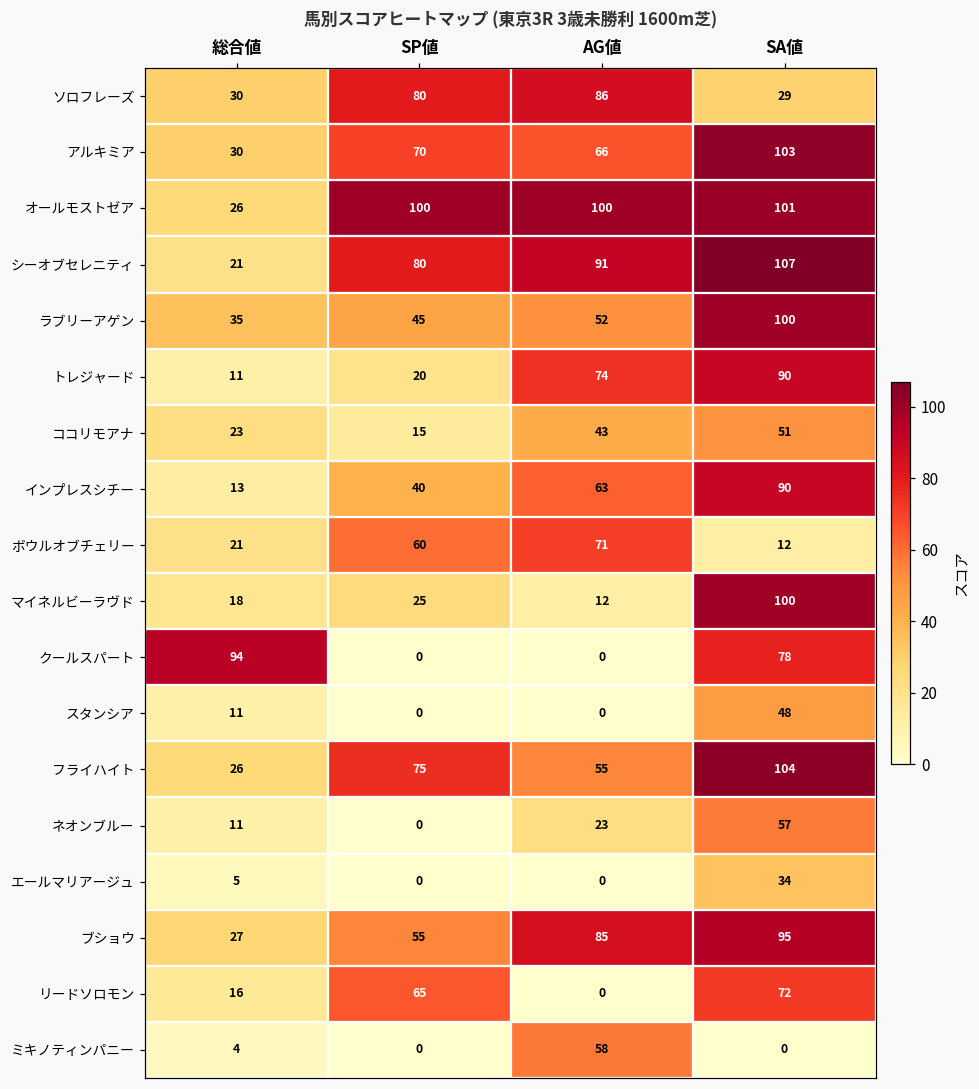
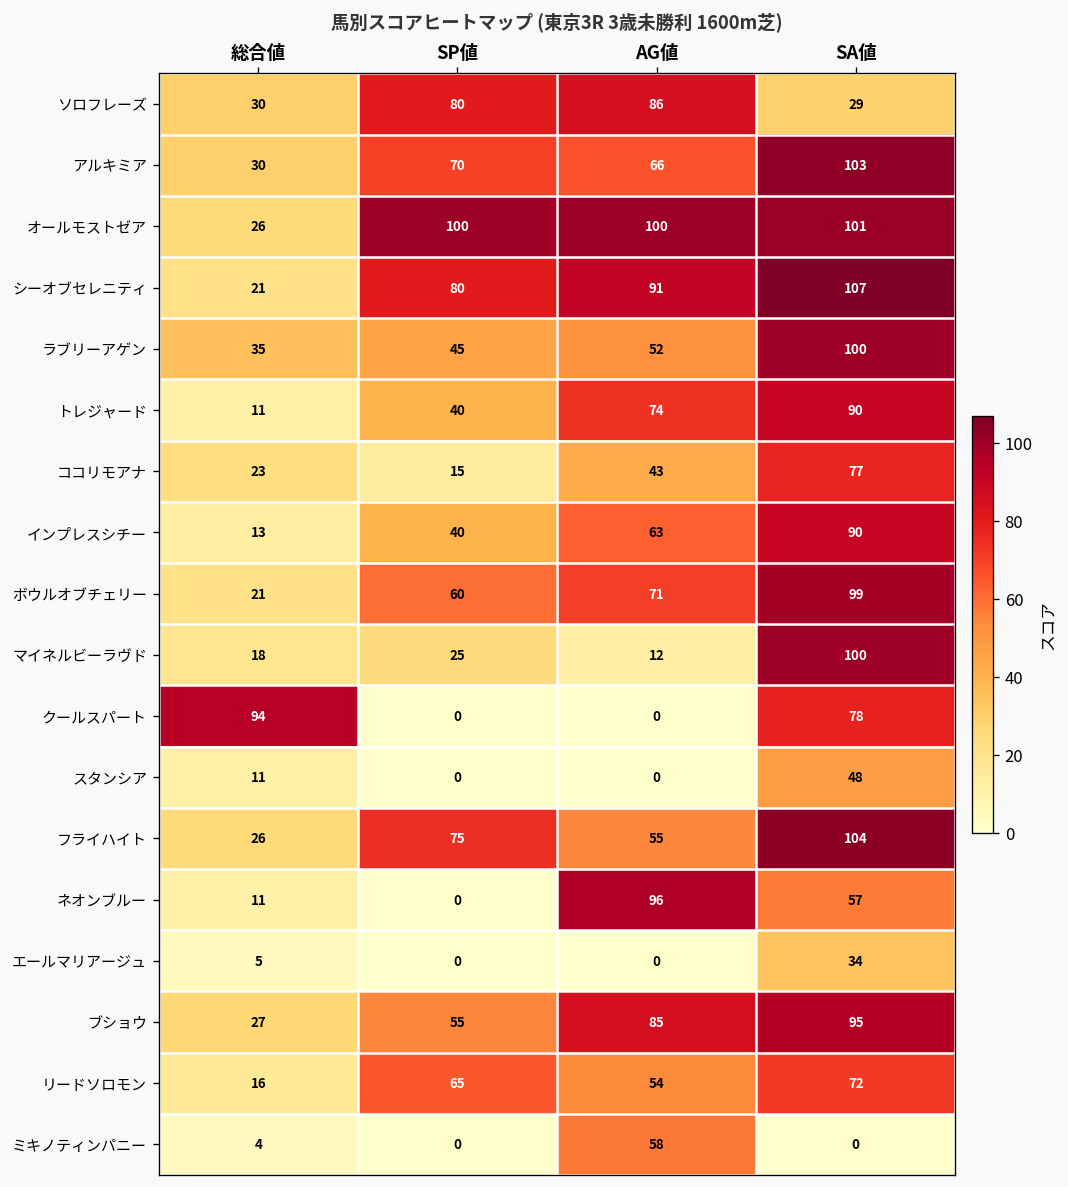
トレジャード, SP値: 20 -> 40
ココリモアナ, SA値: 51 -> 77
ボウルオブチェリー, SA値: 12 -> 99
ネオンブルー, AG値: 23 -> 96
リードソロモン, AG値: 0 -> 54
